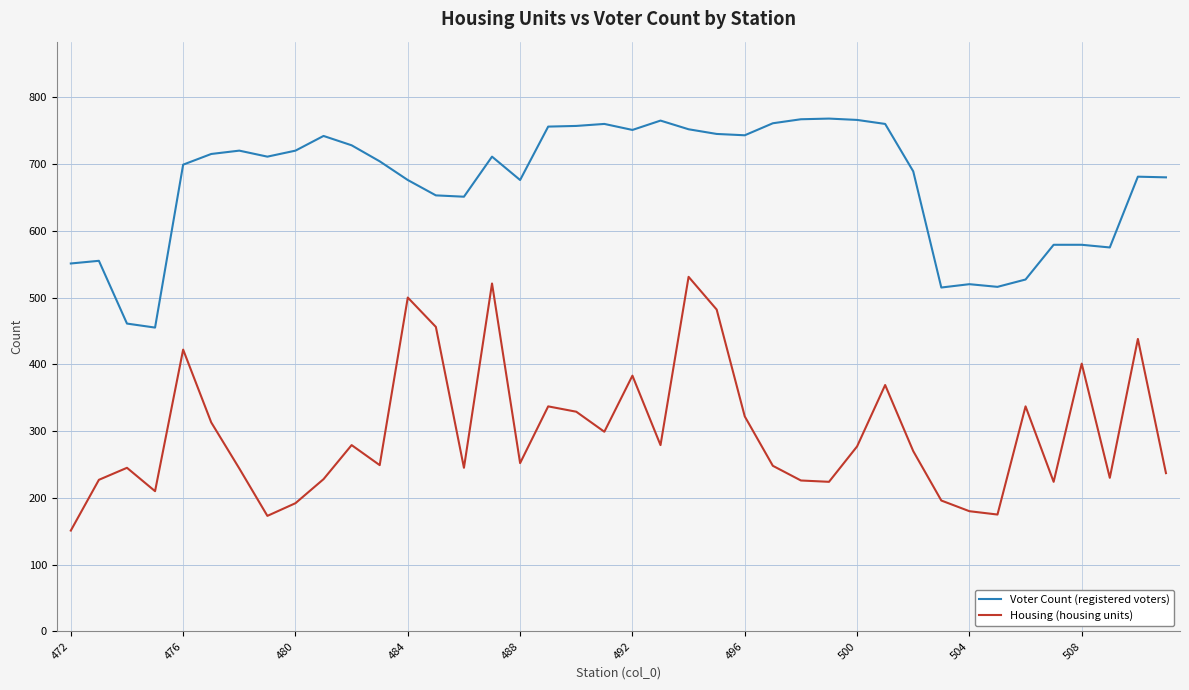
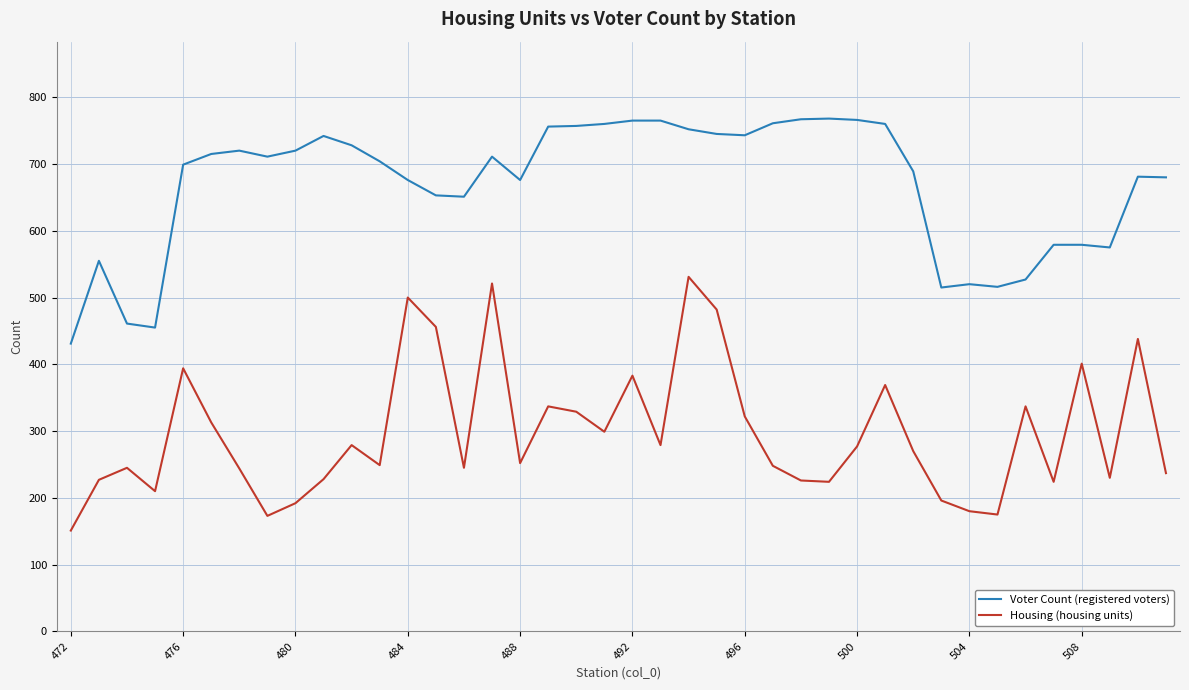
Voter Count (registered voters), 472: 550 -> 430
Housing (housing units), 476: 420 -> 390
Voter Count (registered voters), 492: 750 -> 770
